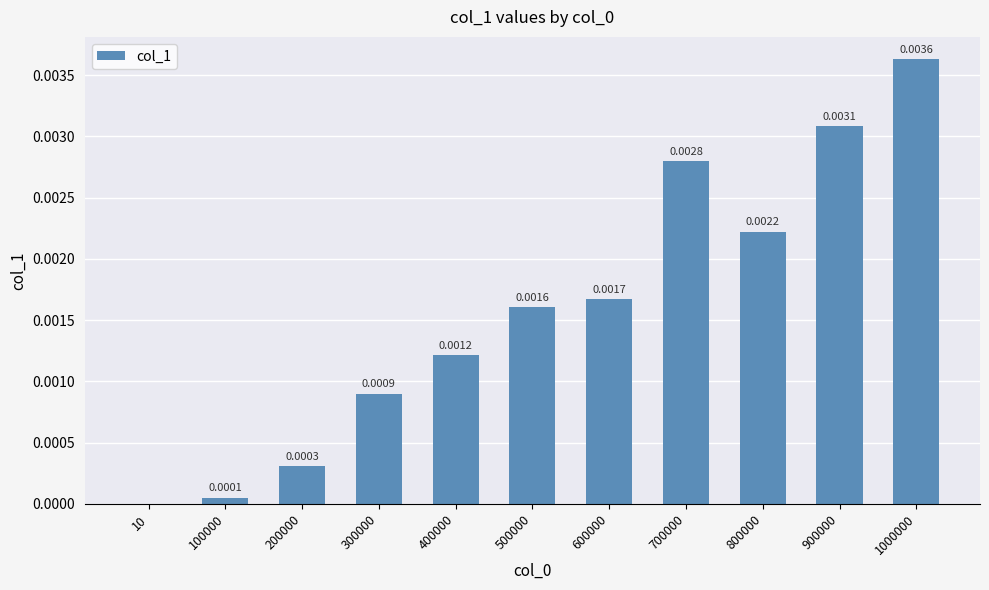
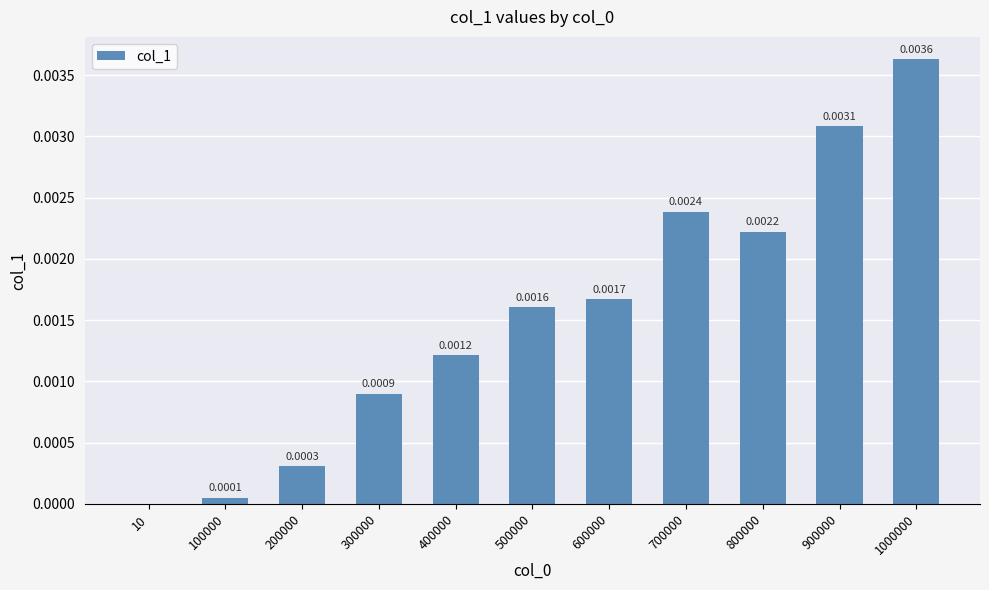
700000: 0.0028 -> 0.0024
